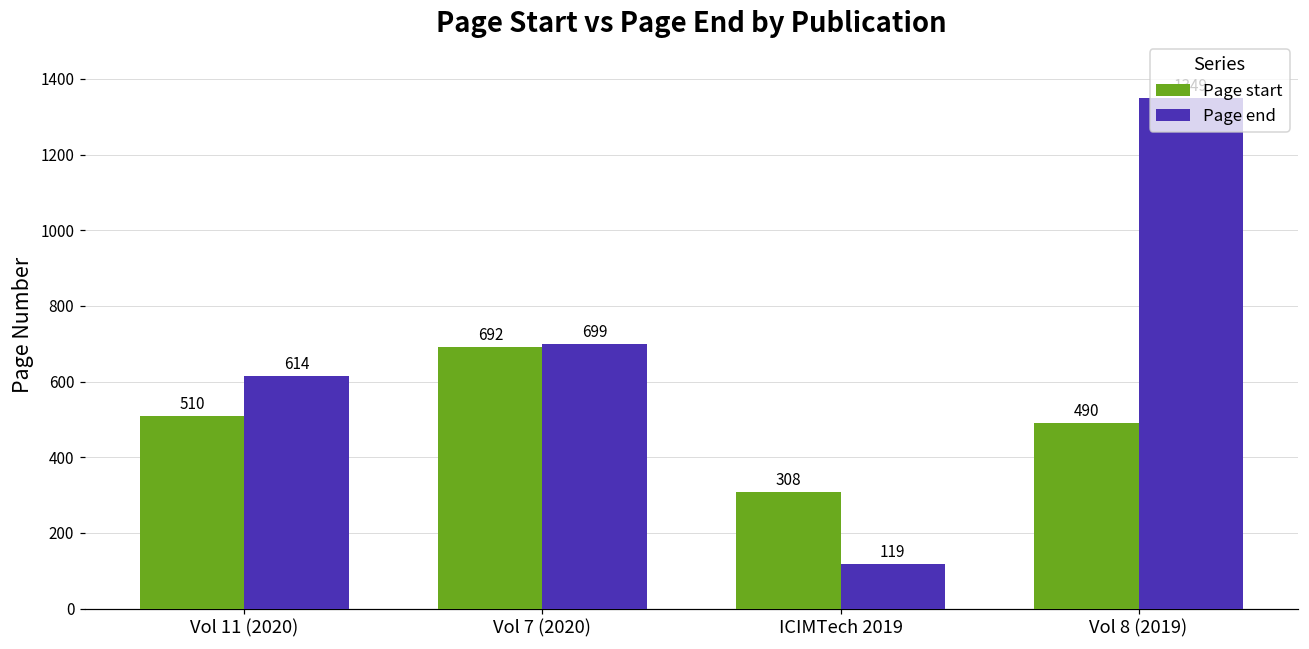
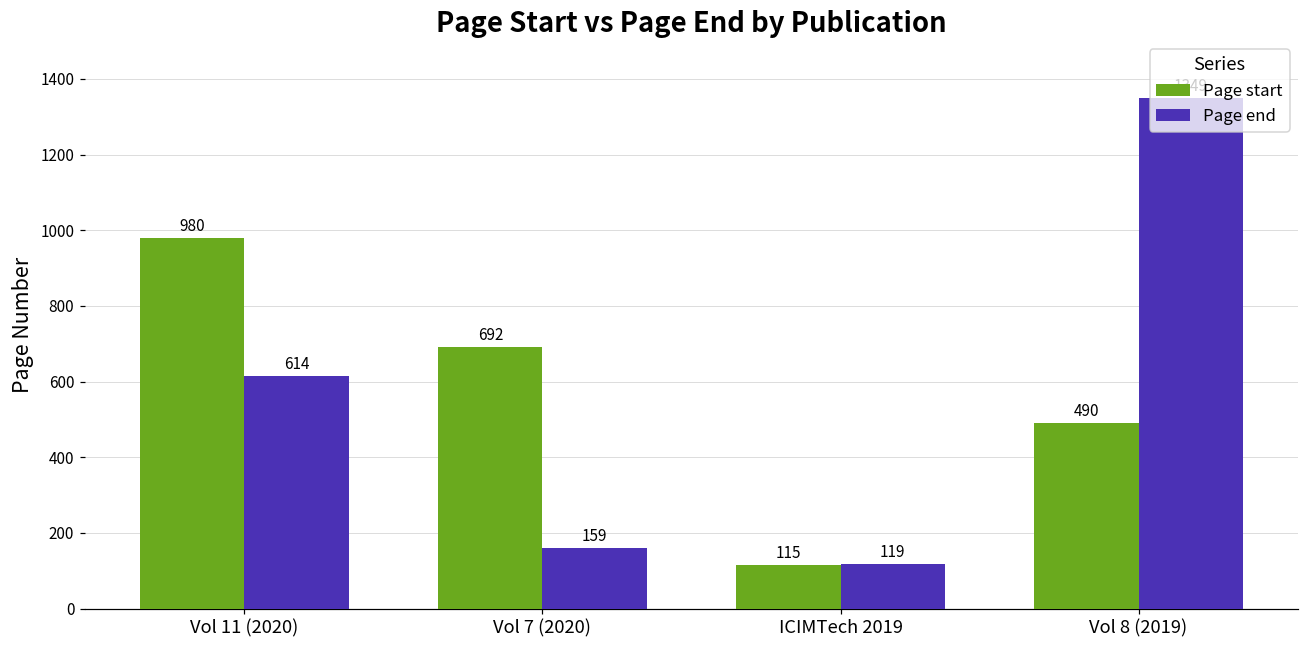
Page start, Vol 11 (2020): 510 -> 980
Page end, Vol 7 (2020): 699 -> 159
Page start, ICIMTech 2019: 308 -> 115
